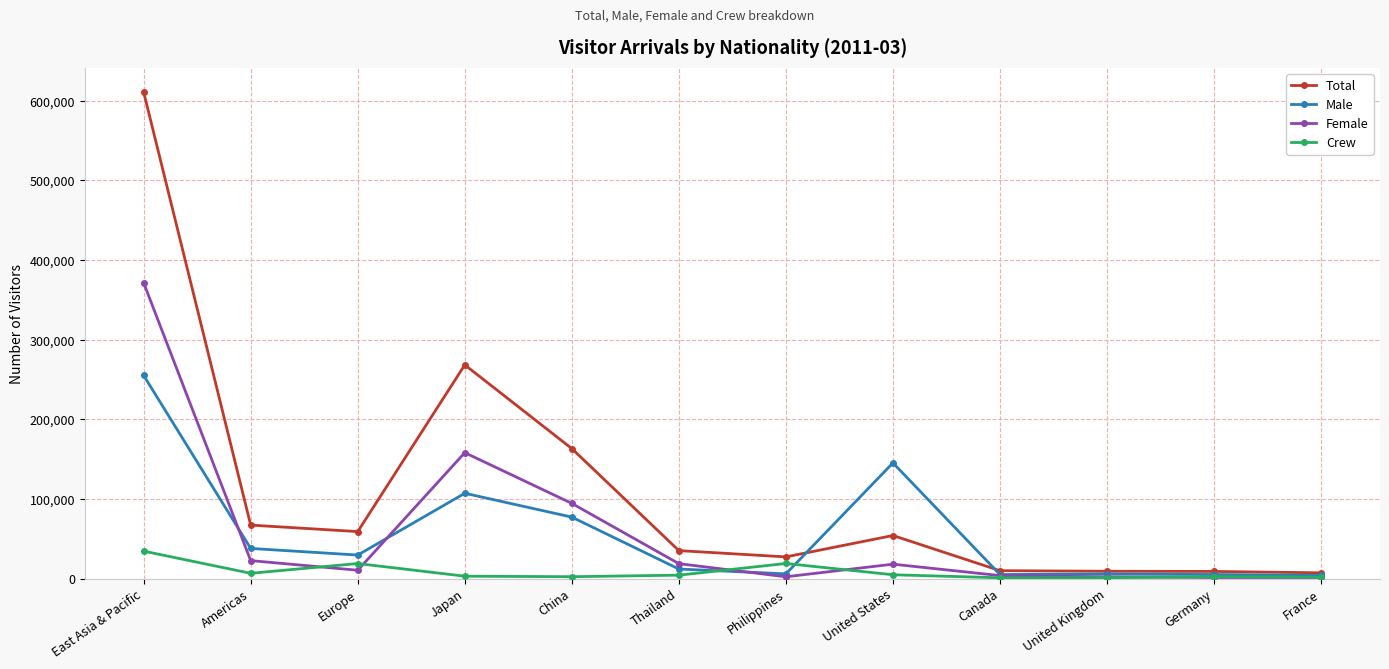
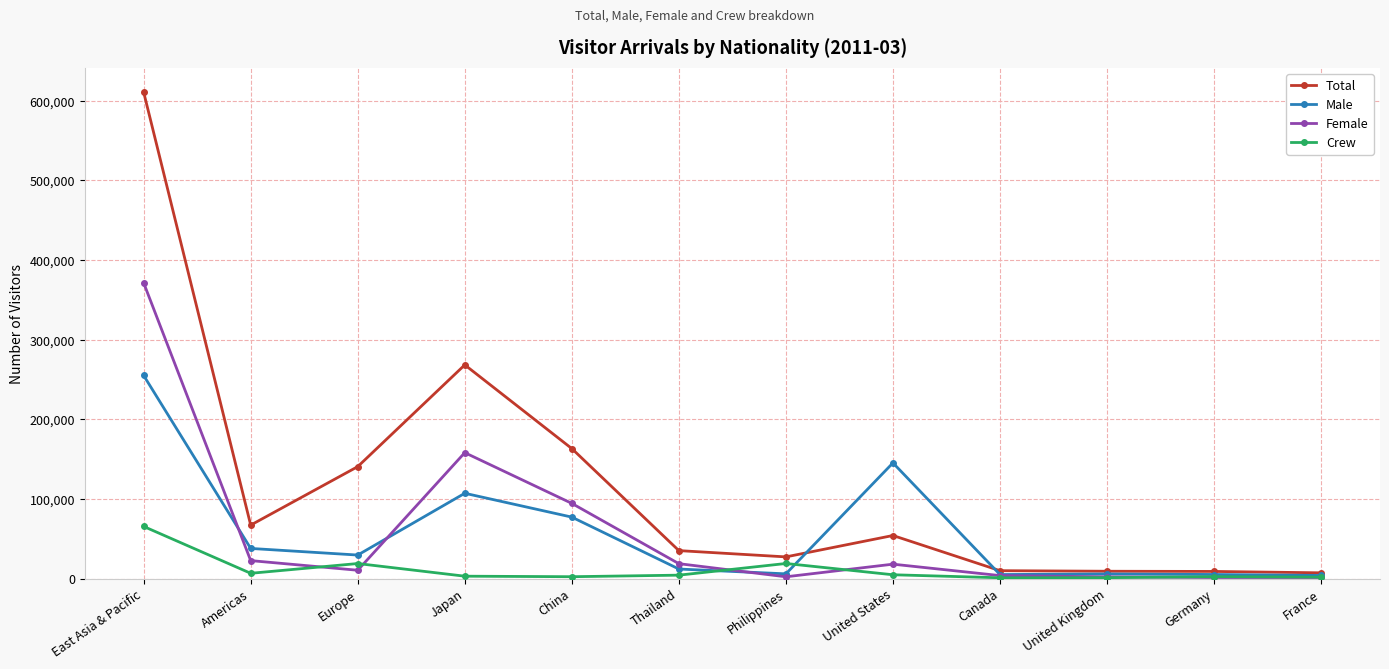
Crew, East Asia & Pacific: 30,000 -> 70,000
Total, Europe: 60,000 -> 140,000
